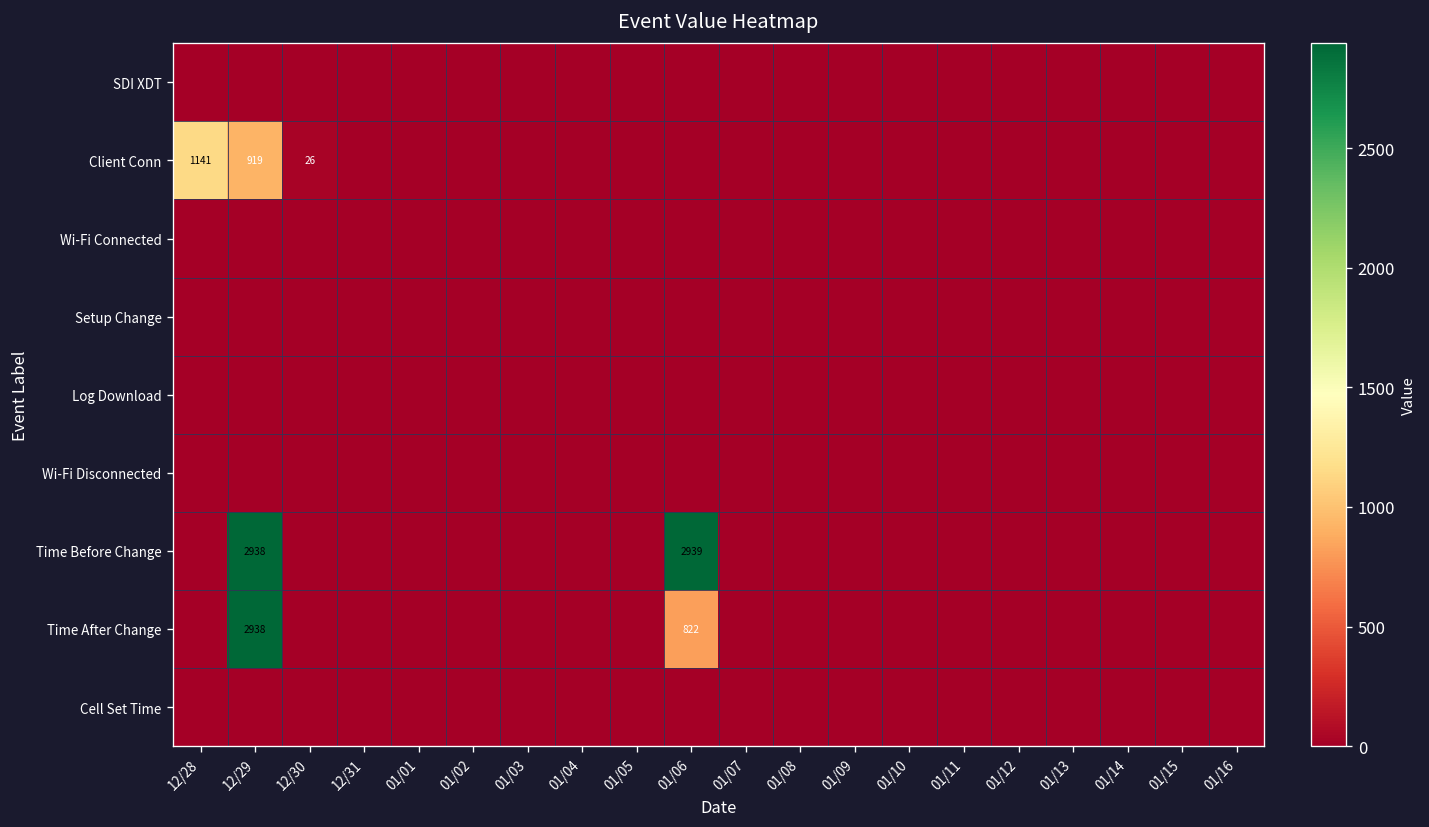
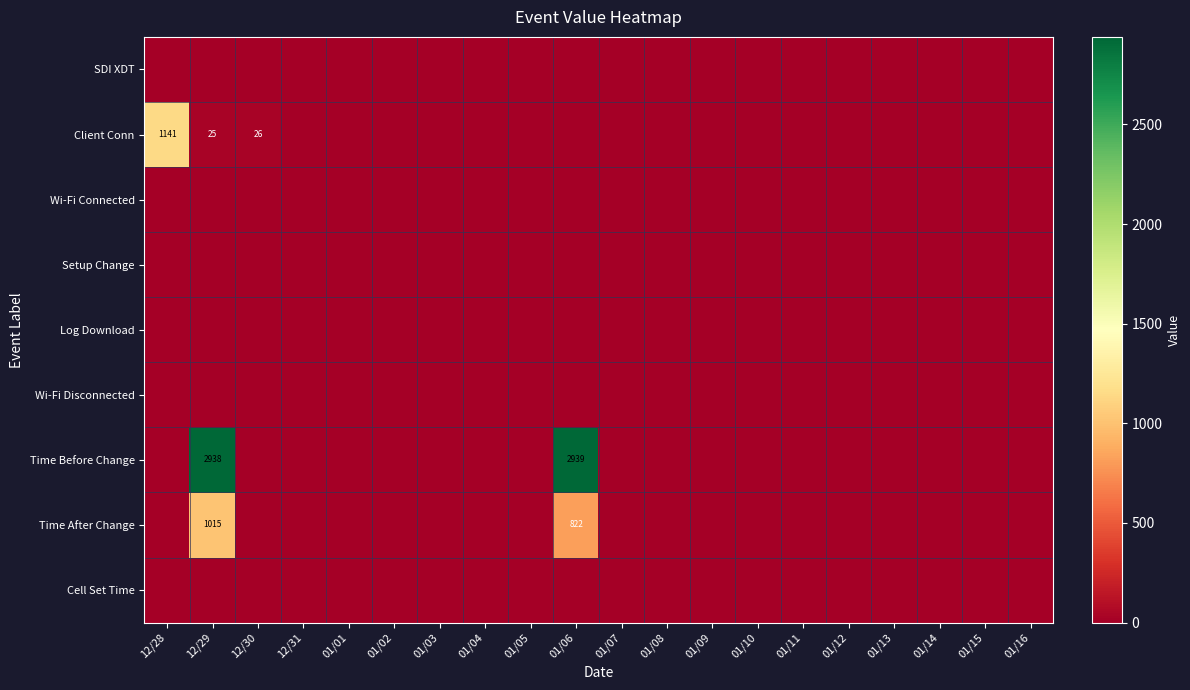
Client Conn, 12/29: 919 -> 25
Time After Change, 12/29: 2938 -> 1015
